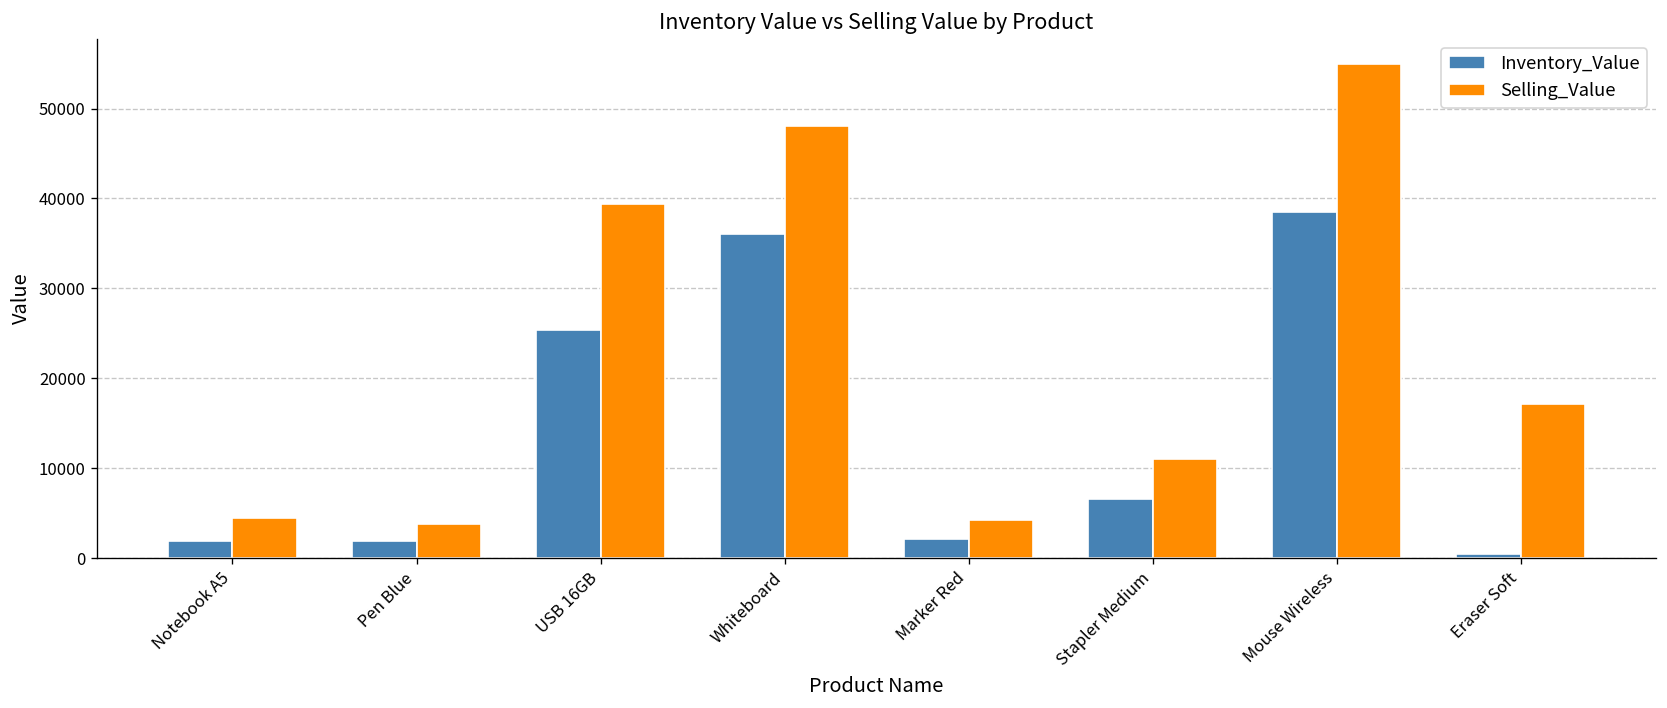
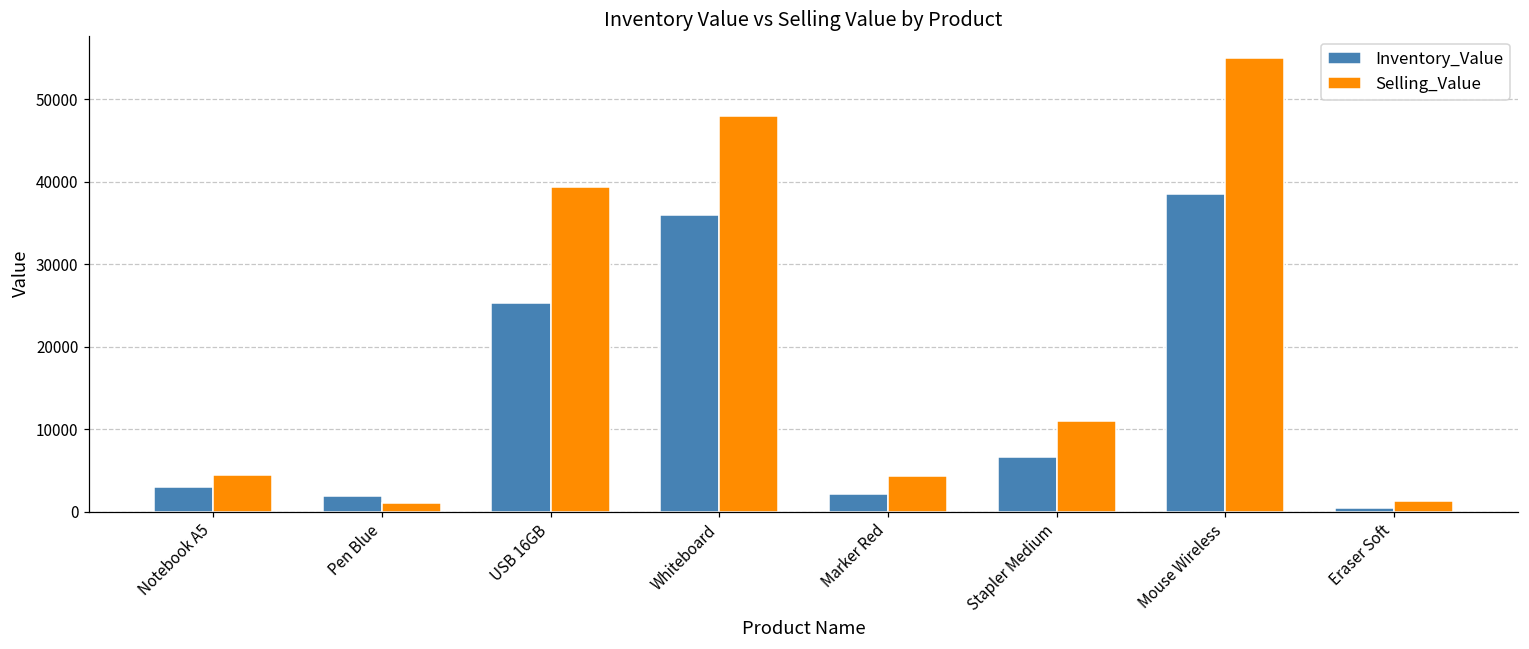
Inventory_Value, Notebook A5: 2000 -> 3000
Selling_Value, Pen Blue: 4000 -> 1000
Selling_Value, Eraser Soft: 17000 -> 1000
